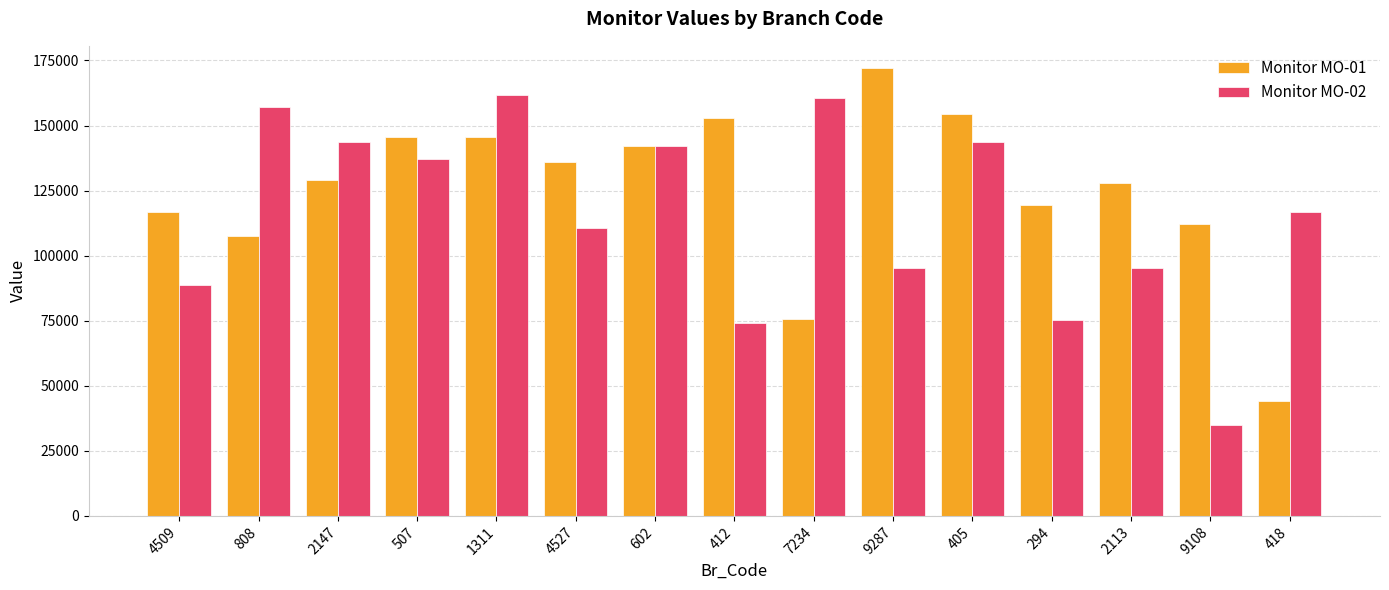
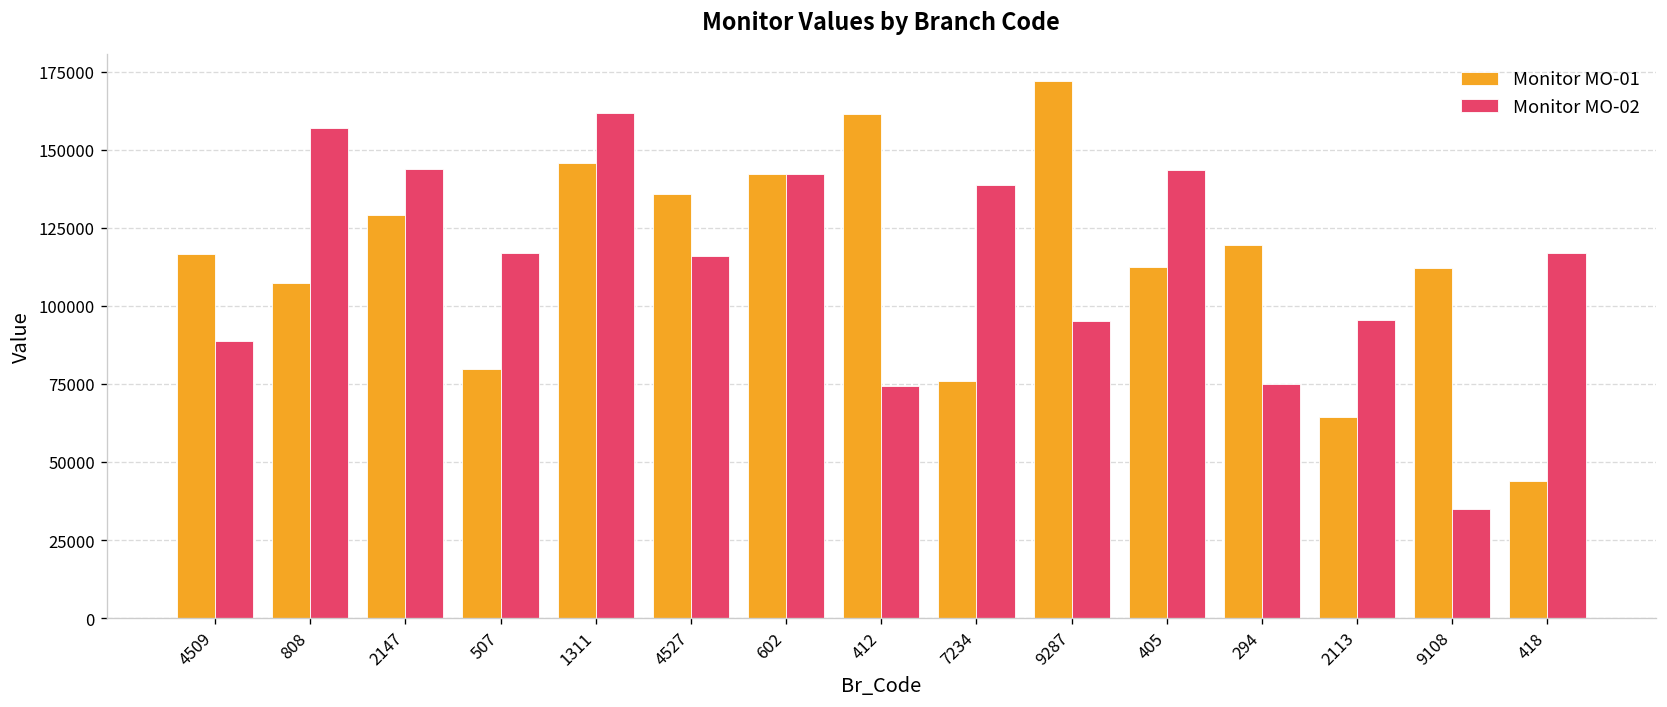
Monitor MO-01, 507: 146000 -> 80000
Monitor MO-02, 507: 137000 -> 117000
Monitor MO-02, 4527: 111000 -> 116000
Monitor MO-01, 412: 153000 -> 162000
Monitor MO-02, 7234: 161000 -> 139000
Monitor MO-01, 405: 154000 -> 113000
Monitor MO-01, 2113: 128000 -> 65000
